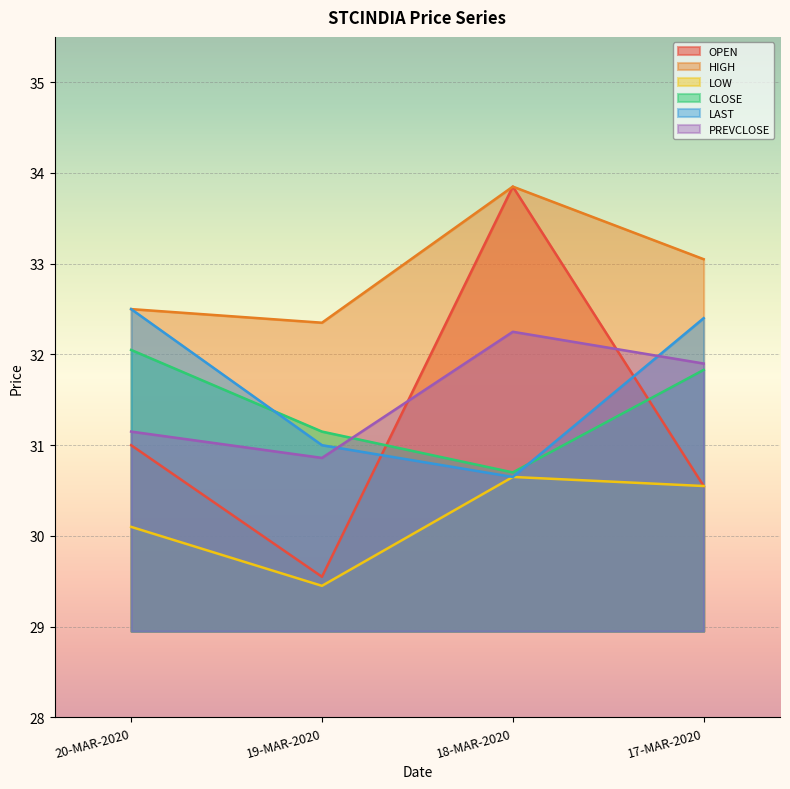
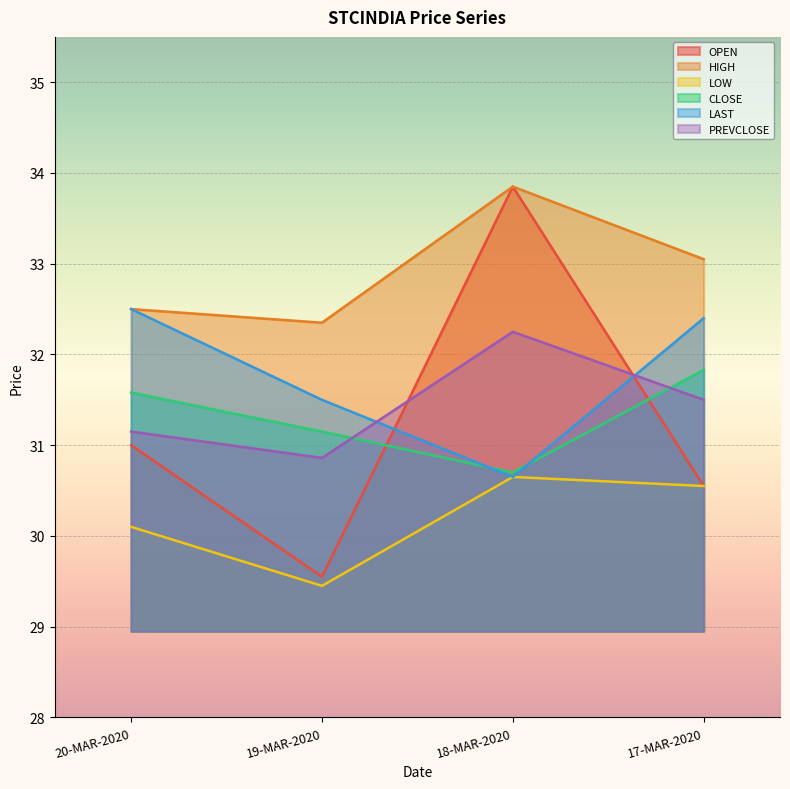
CLOSE, 20-MAR-2020: 32.1 -> 31.6
LAST, 19-MAR-2020: 31.0 -> 31.5
PREVCLOSE, 17-MAR-2020: 31.9 -> 31.5
